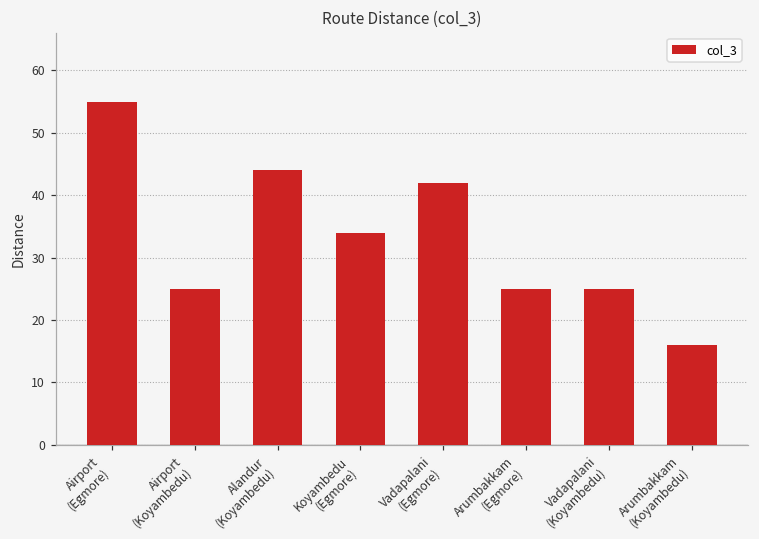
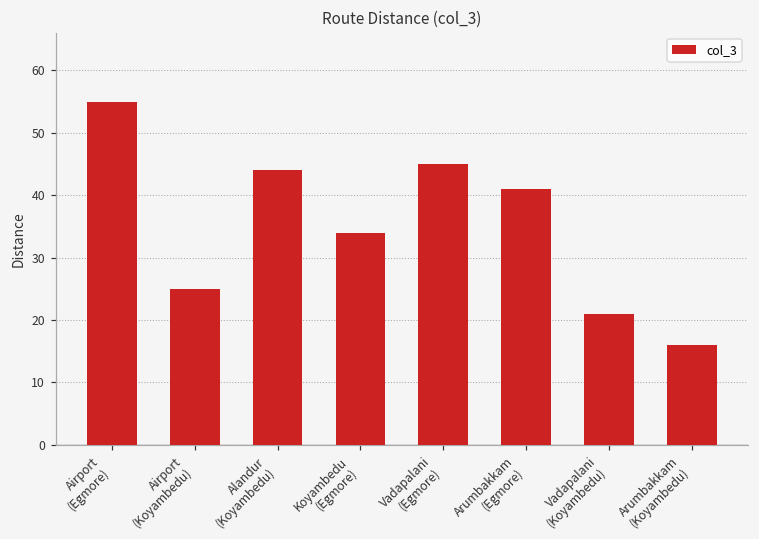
Vadapalani (Egmore): 42 -> 45
Arumbakkam (Egmore): 25 -> 41
Vadapalani (Koyambedu): 25 -> 21
